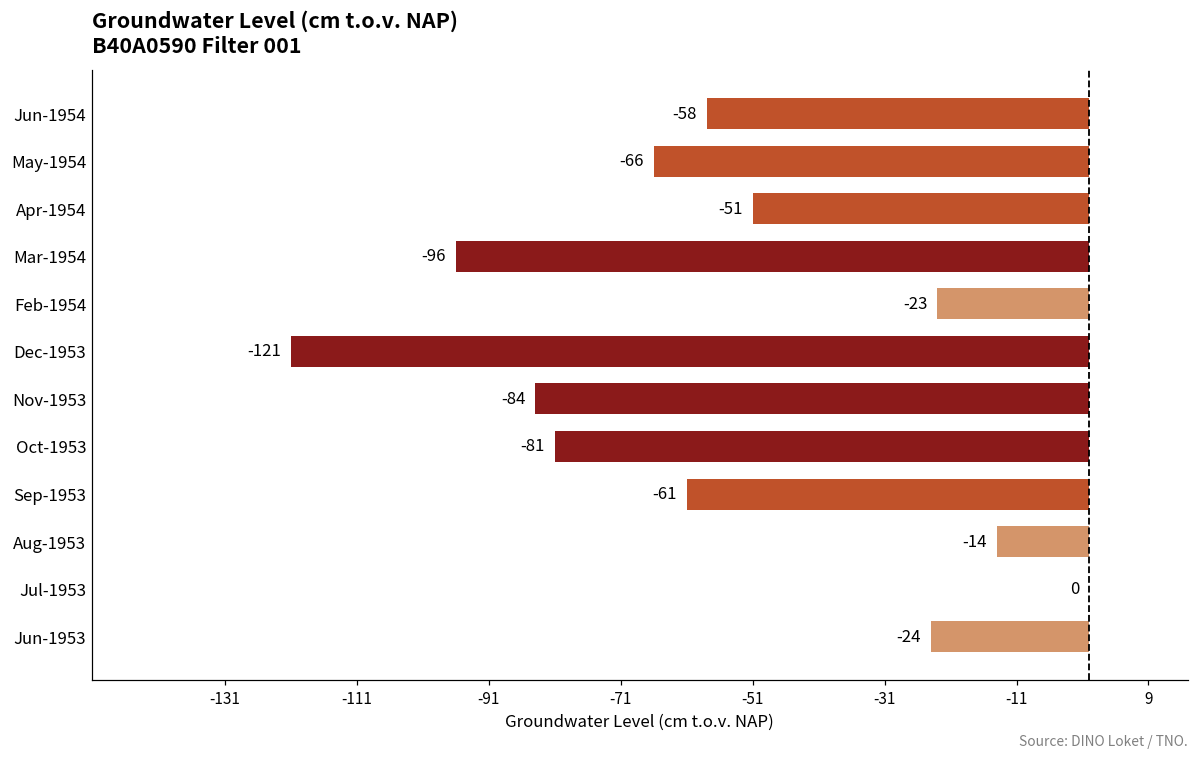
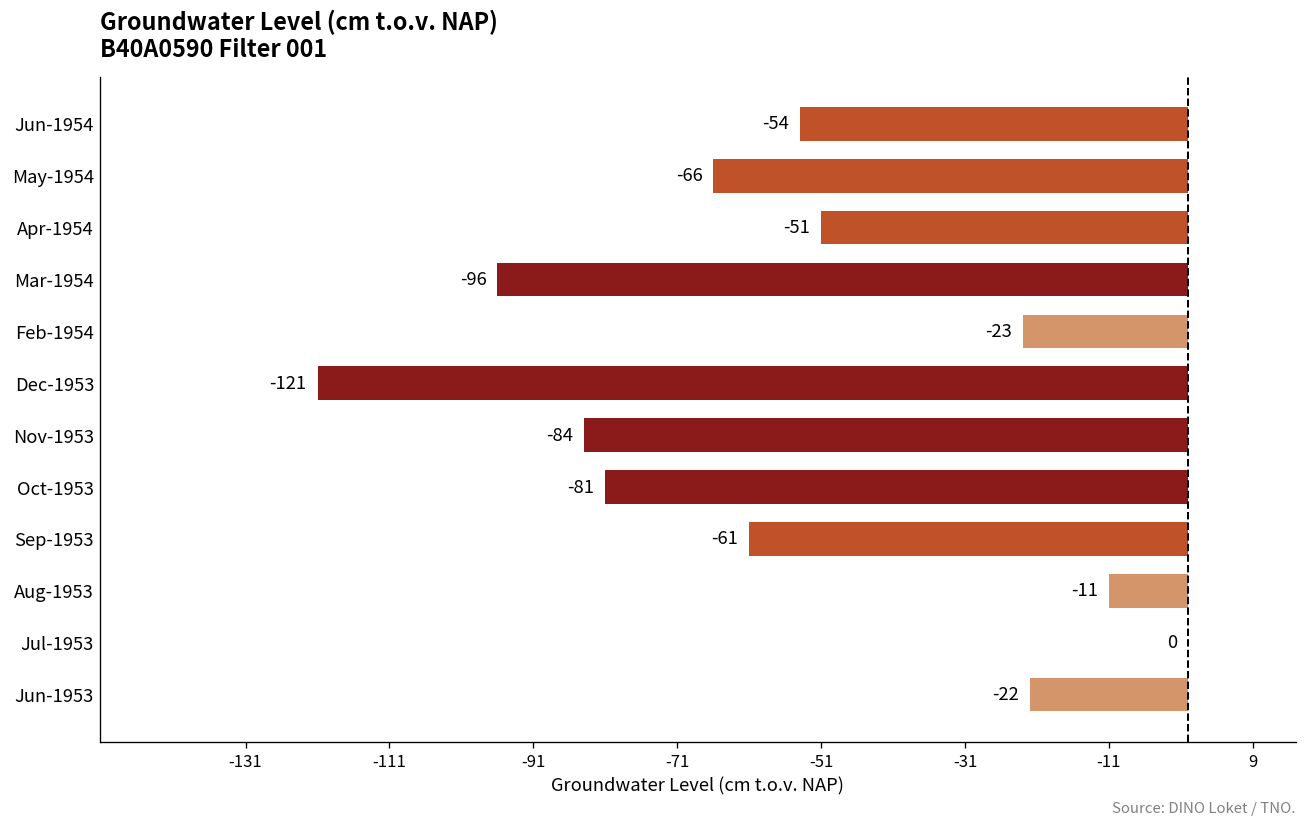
Jun-1954: -58 -> -54
Aug-1953: -14 -> -11
Jun-1953: -24 -> -22
